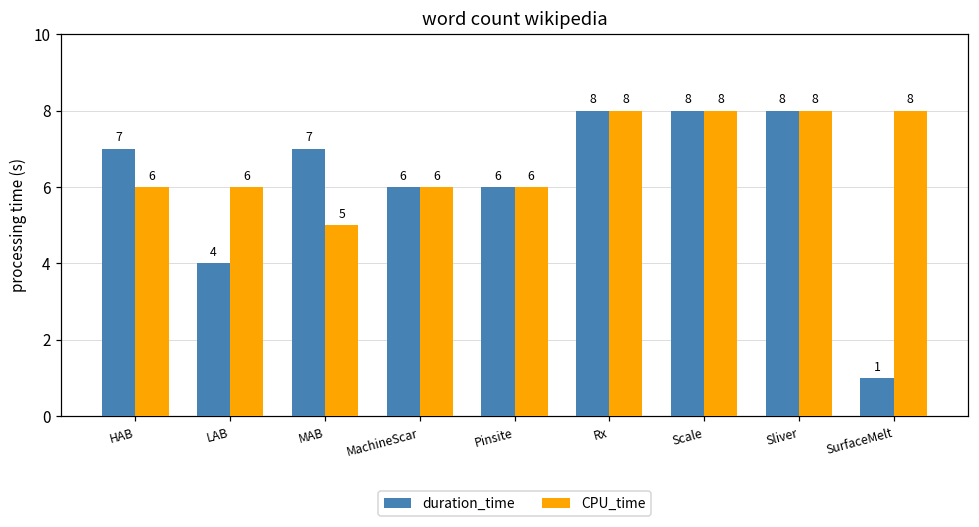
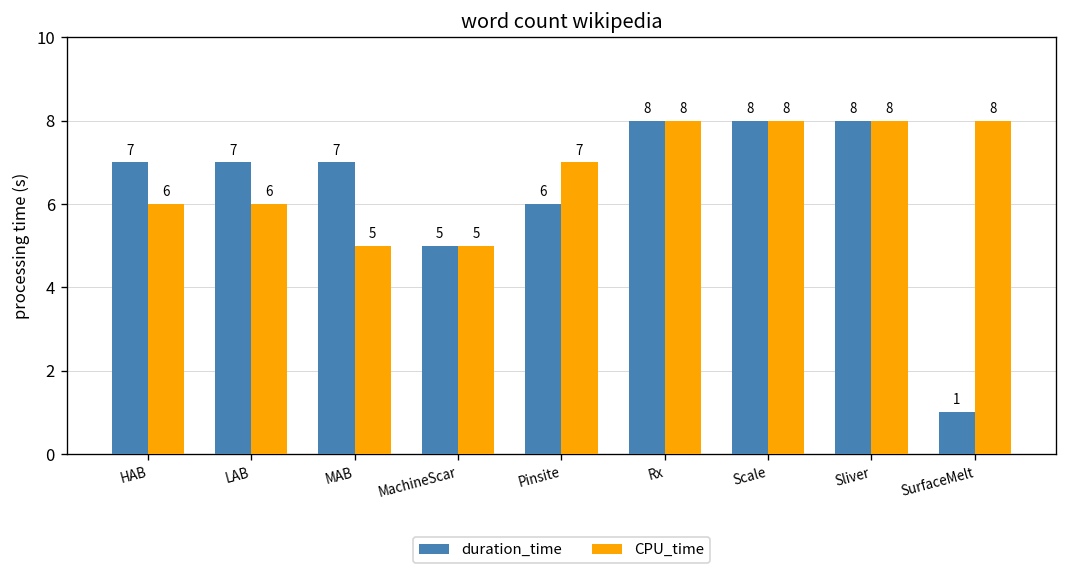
duration_time, LAB: 4 -> 7
duration_time, MachineScar: 6 -> 5
CPU_time, MachineScar: 6 -> 5
CPU_time, Pinsite: 6 -> 7
